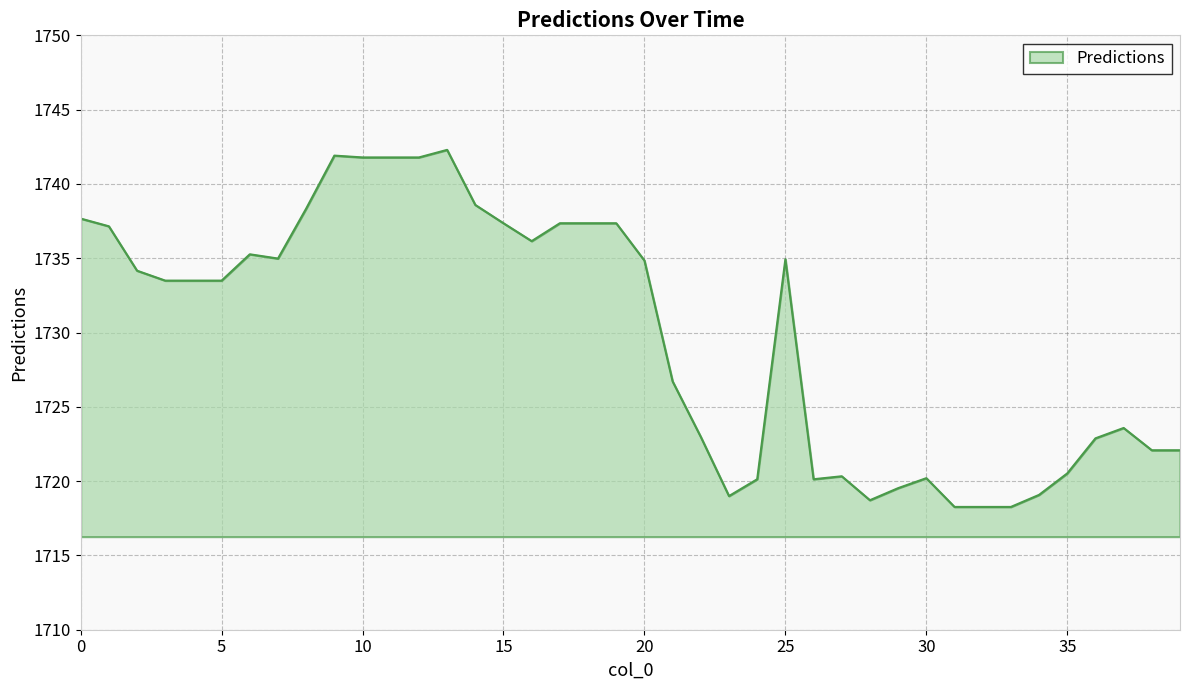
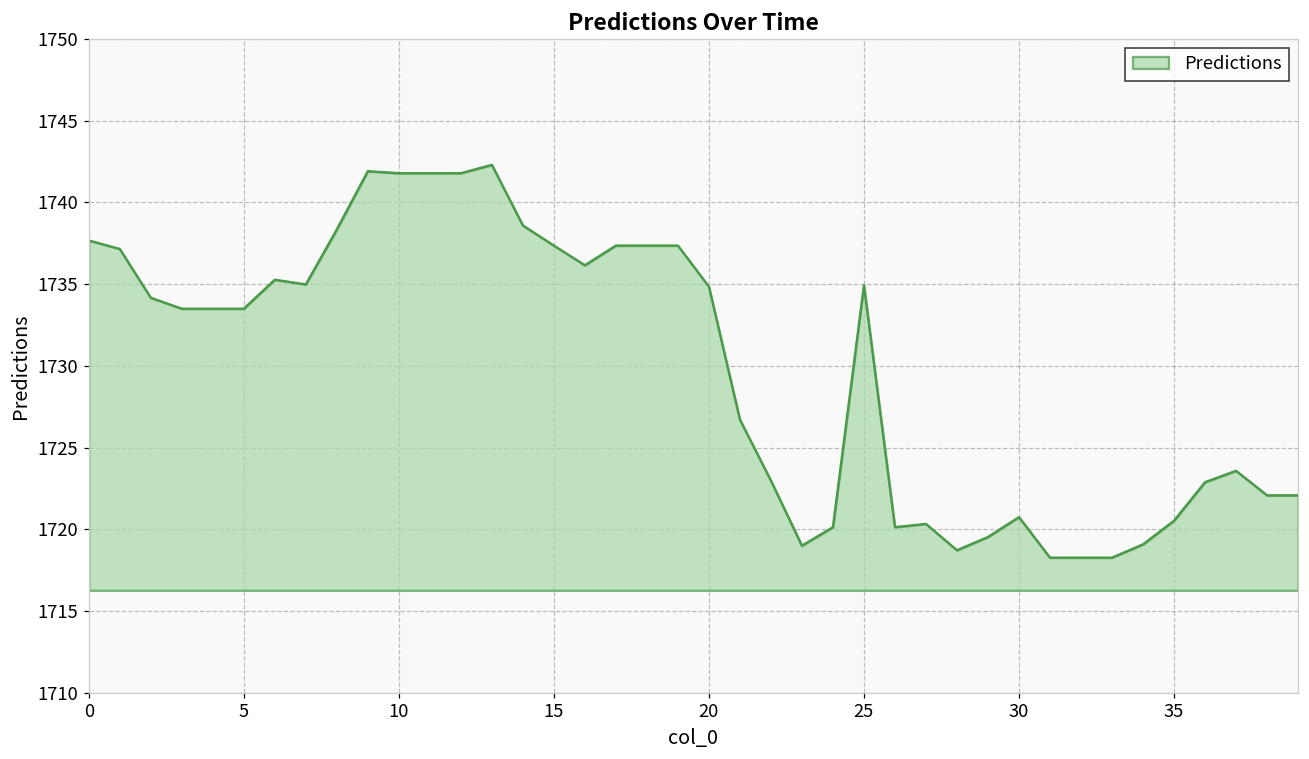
30: 1720.2 -> 1720.7
